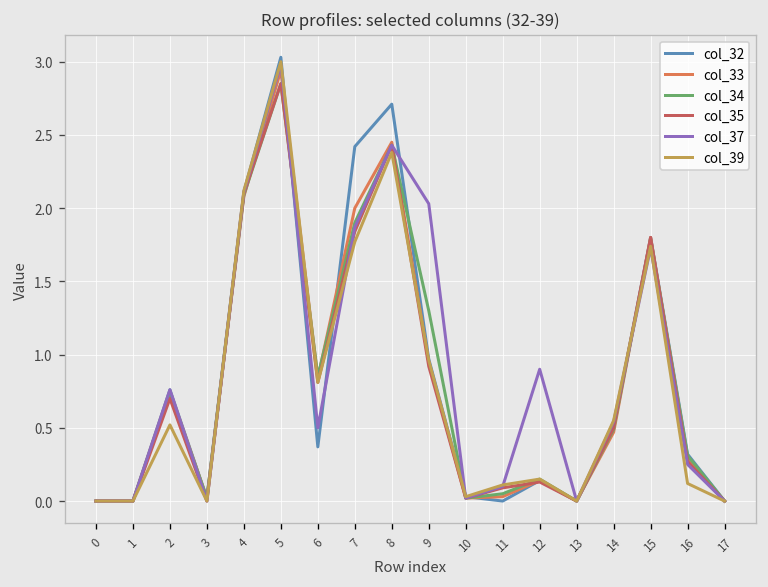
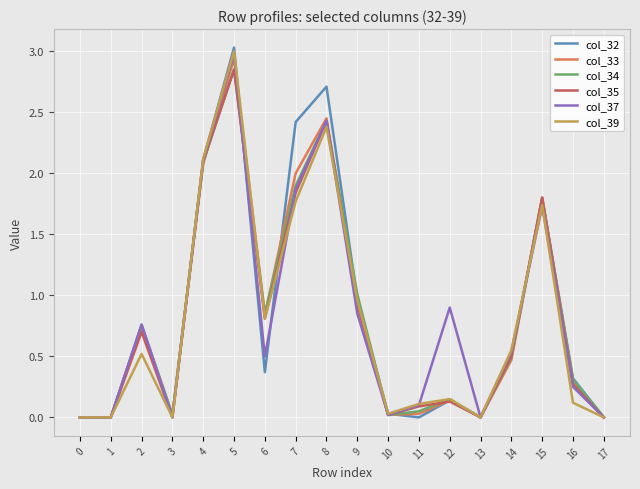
col_34, 9: 1.30 -> 1.01
col_37, 9: 2.03 -> 0.85
